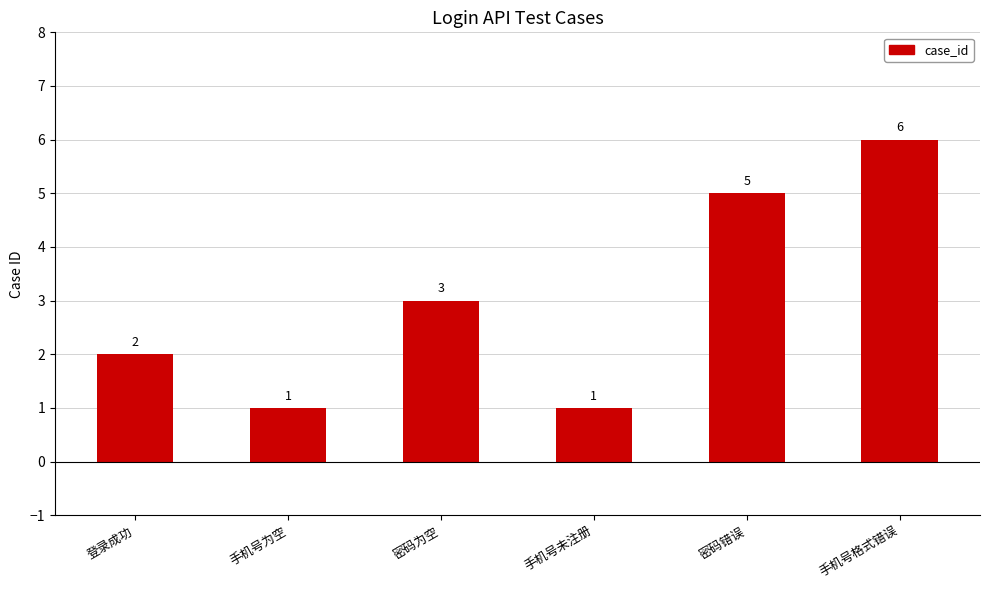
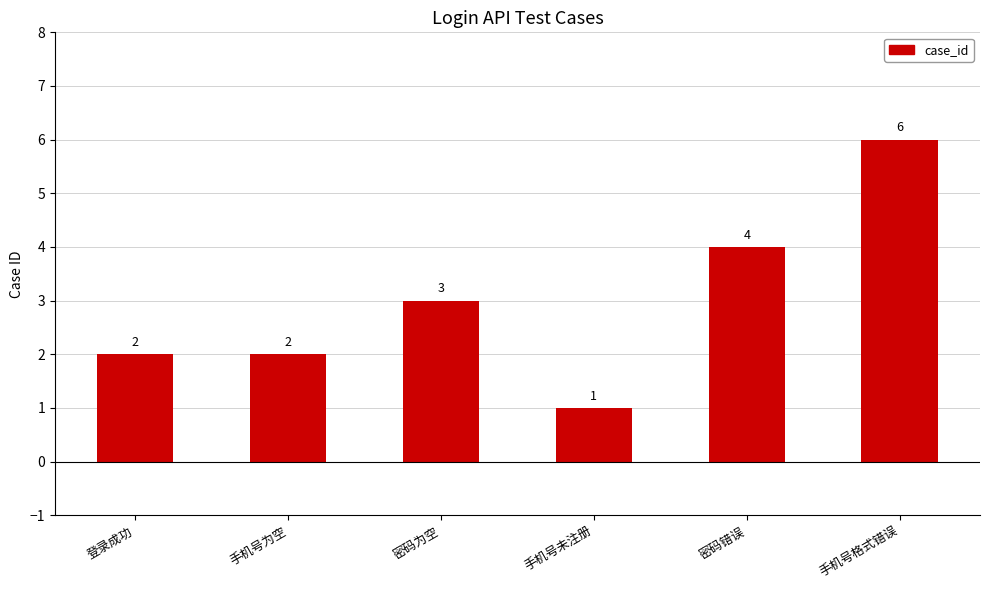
手机号为空: 1 -> 2
密码错误: 5 -> 4
